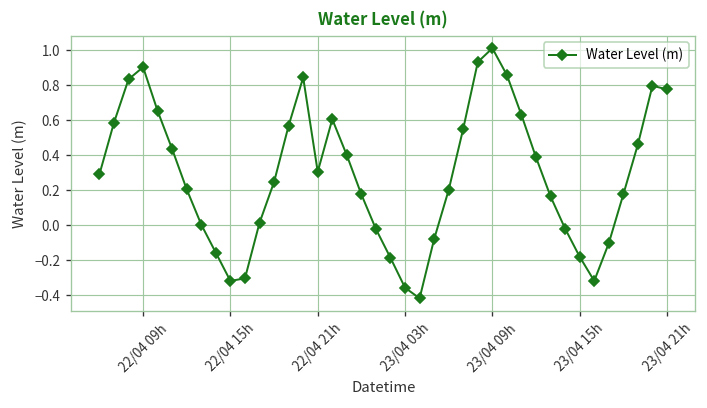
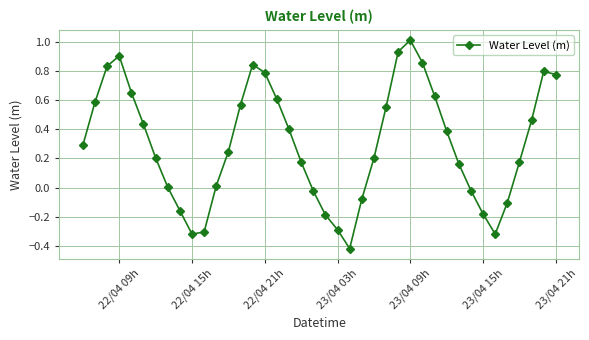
22/04 21h: 0.30 -> 0.79
23/04 03h: -0.36 -> -0.29
